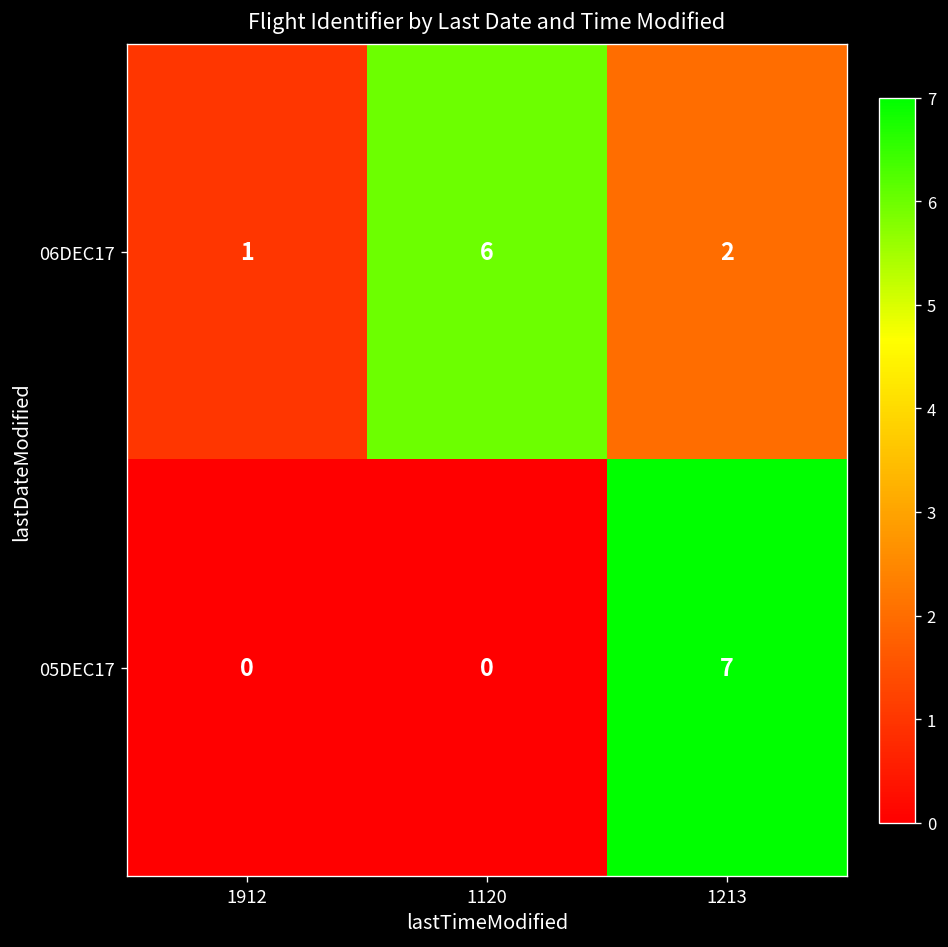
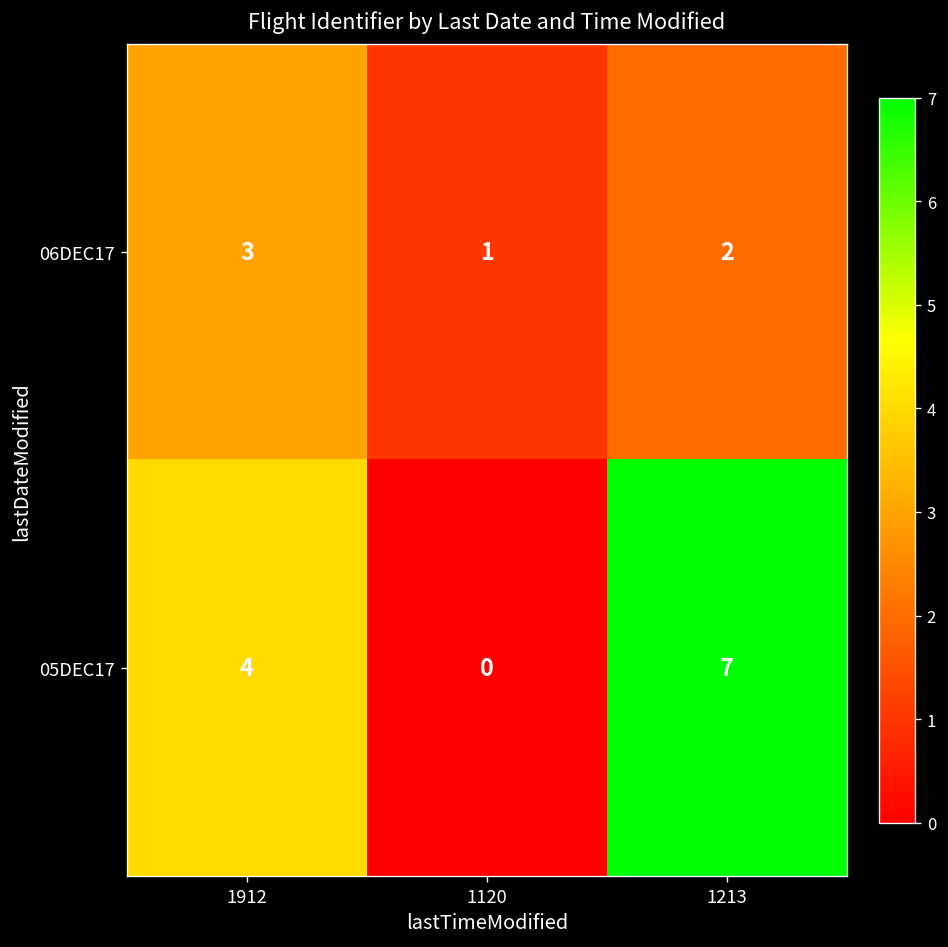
06DEC17, 1912: 1 -> 3
06DEC17, 1120: 6 -> 1
05DEC17, 1912: 0 -> 4
